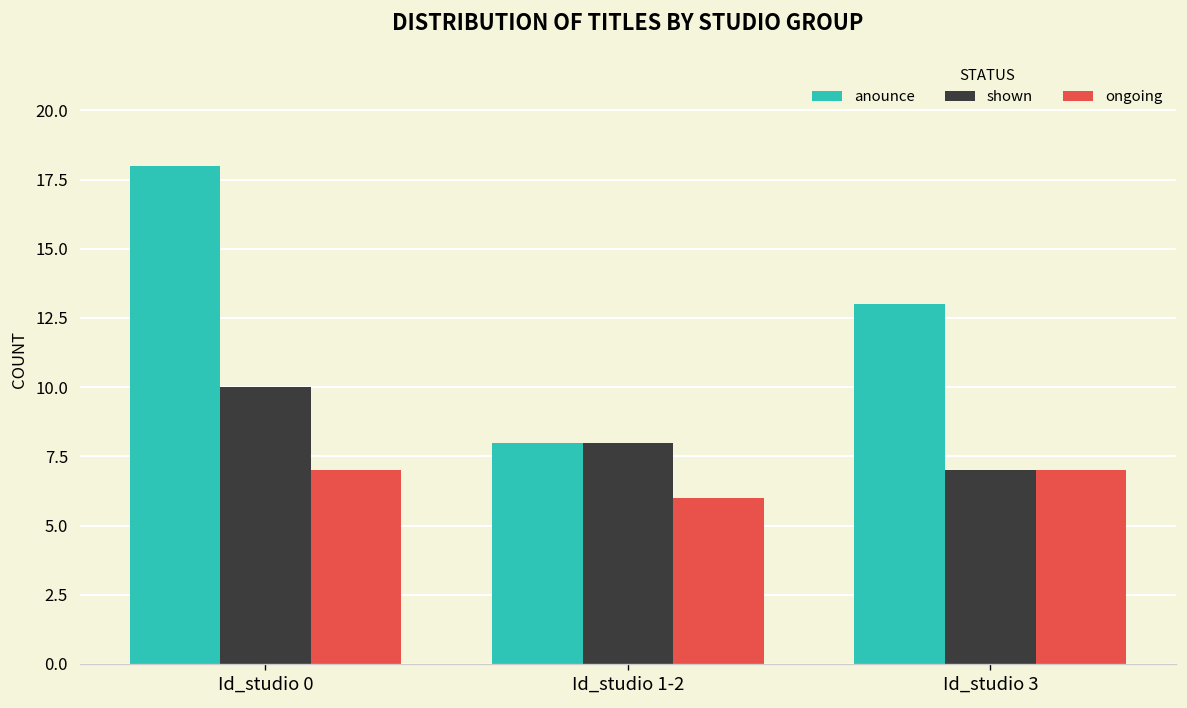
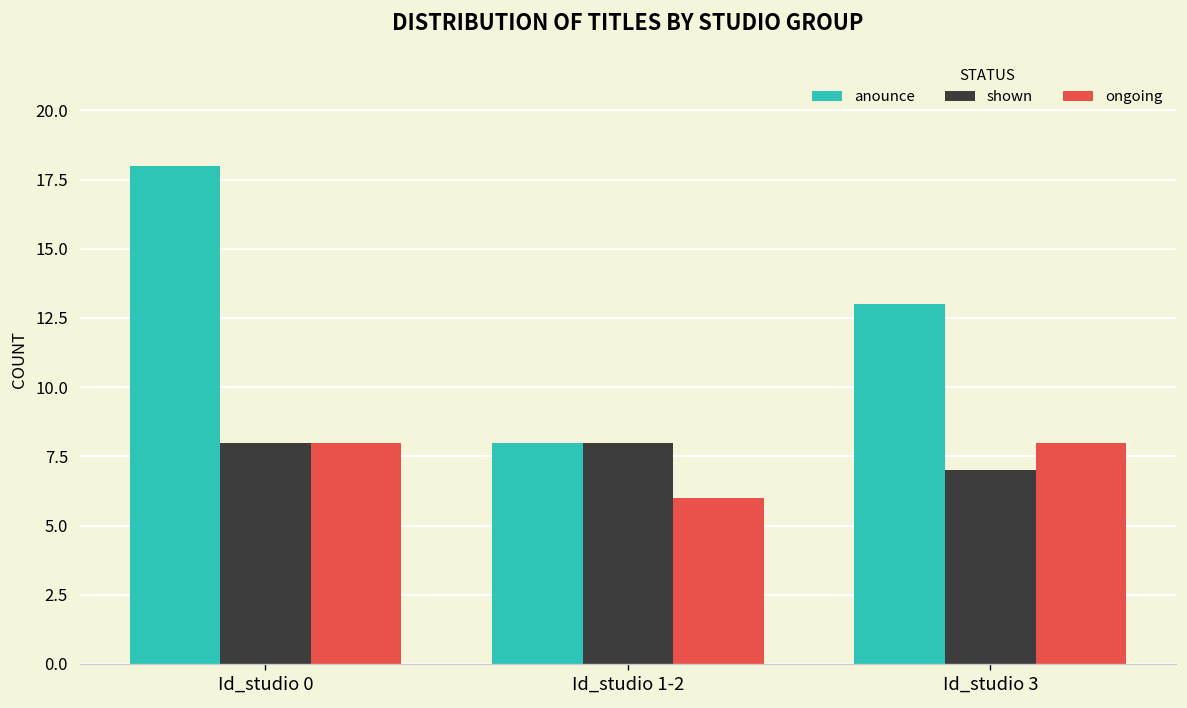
shown, Id_studio 0: 10 -> 8
ongoing, Id_studio 0: 7 -> 8
ongoing, Id_studio 3: 7 -> 8
